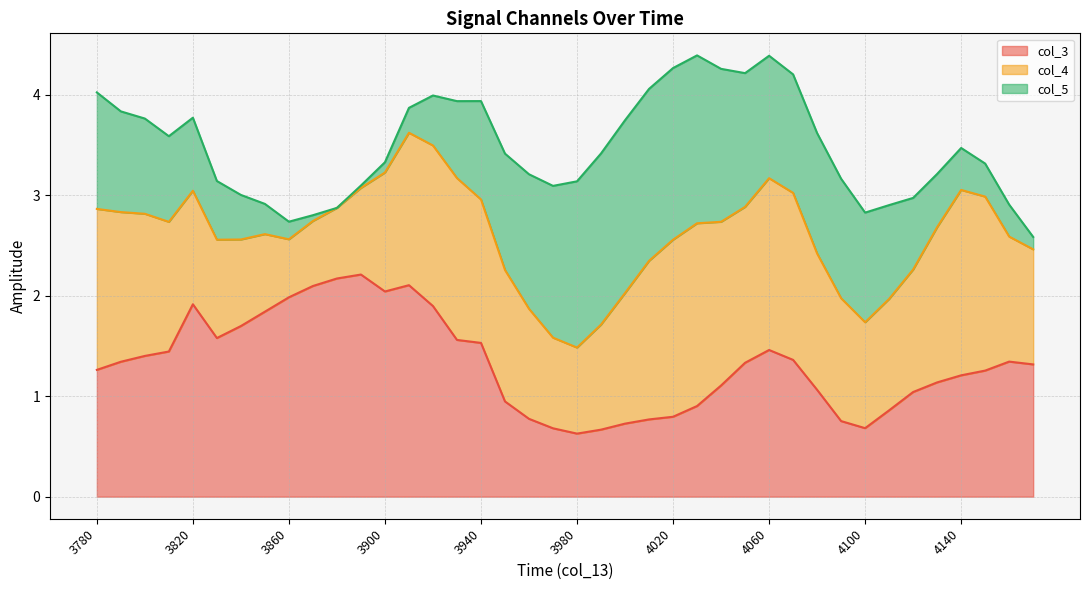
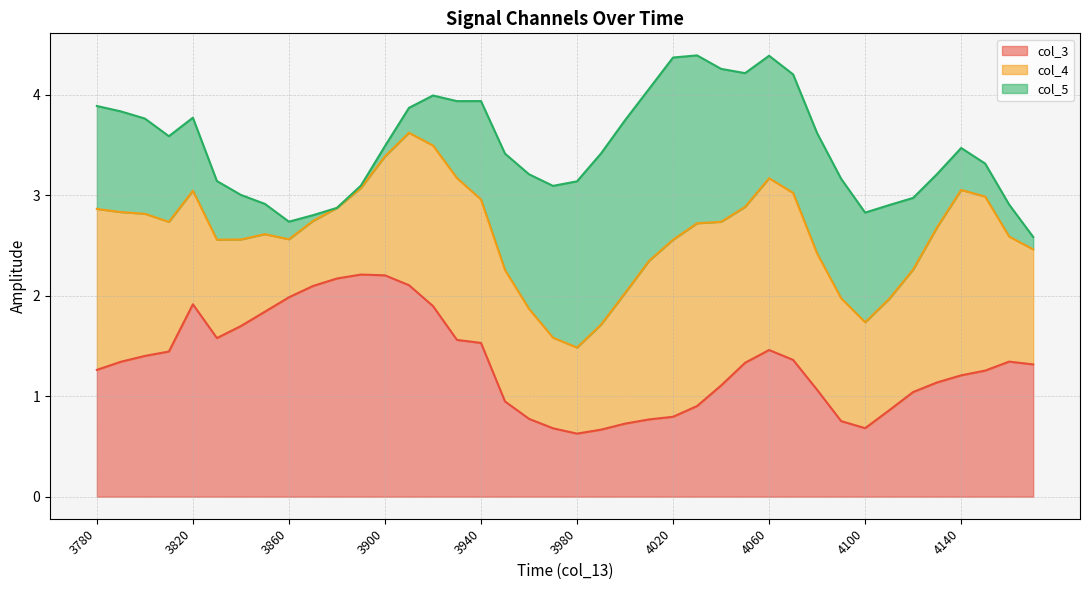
col_5, 3780: 1.16 -> 1.02
col_3, 3900: 2.04 -> 2.20
col_5, 4020: 1.71 -> 1.81
